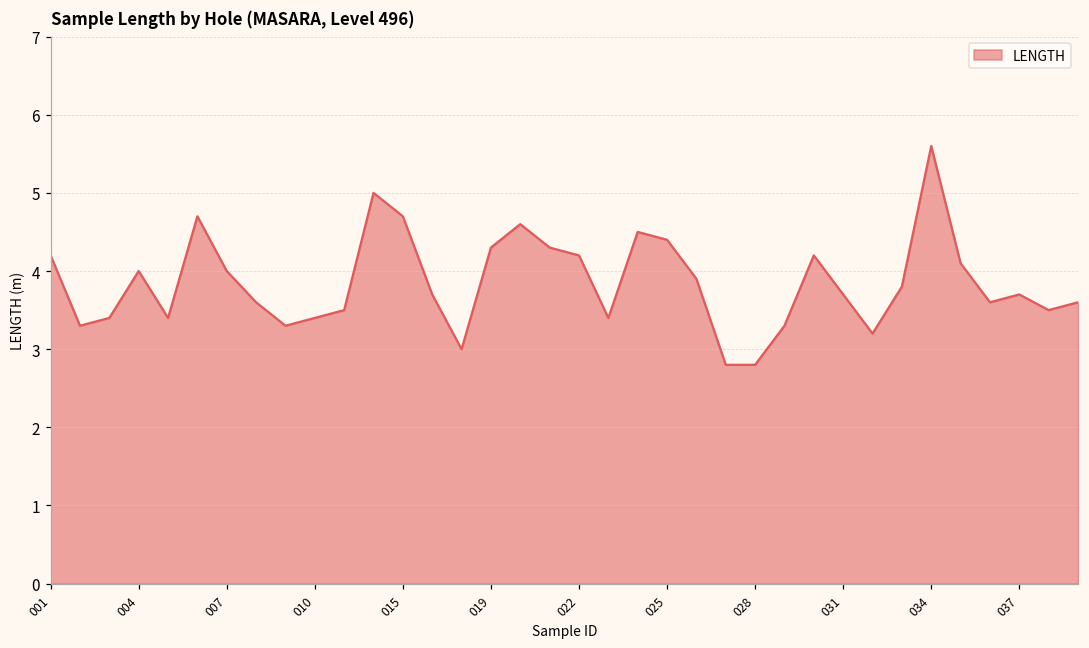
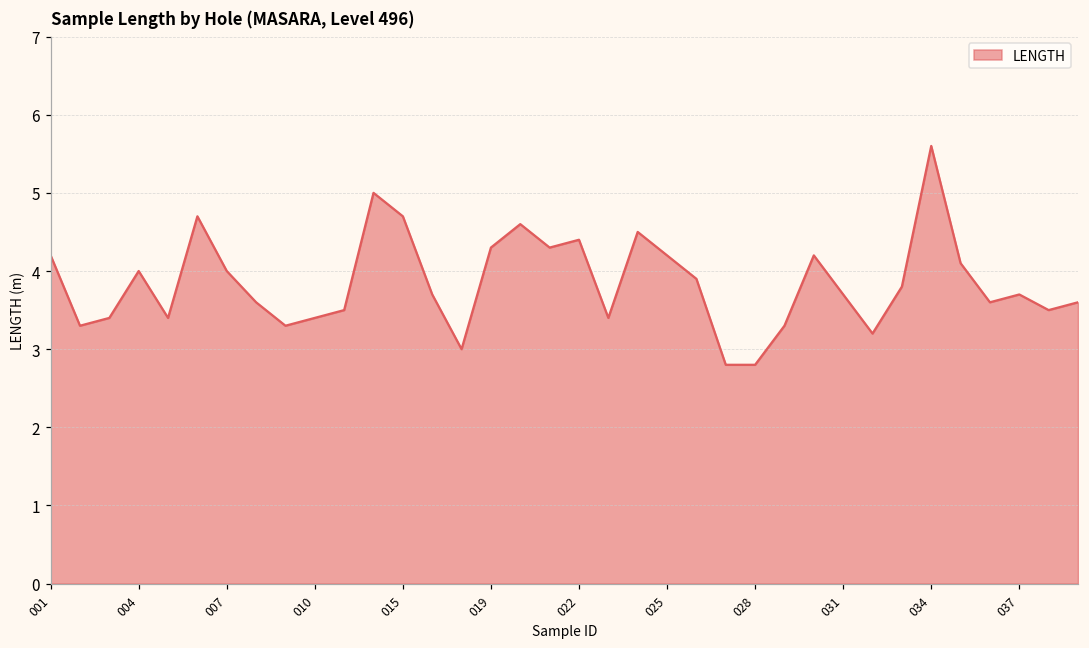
022: 4.2 -> 4.4
025: 4.4 -> 4.2
